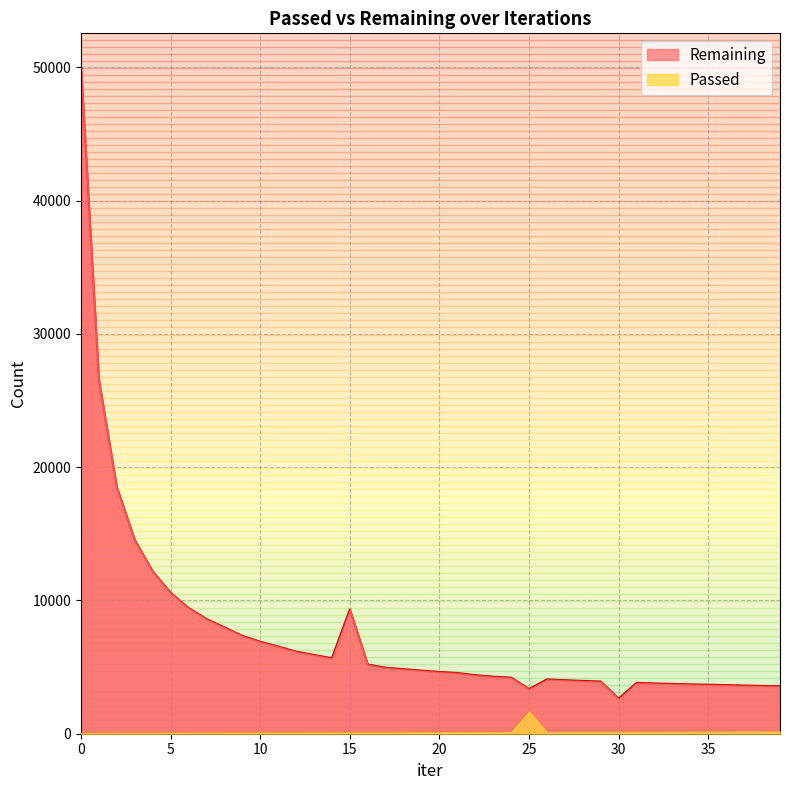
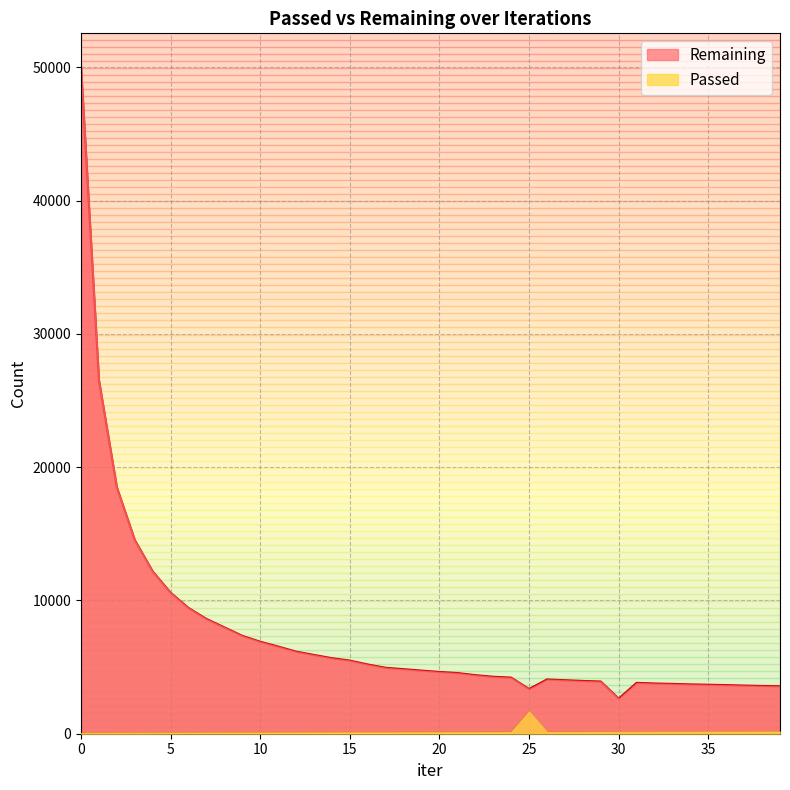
Remaining, 15: 9300 -> 5500
